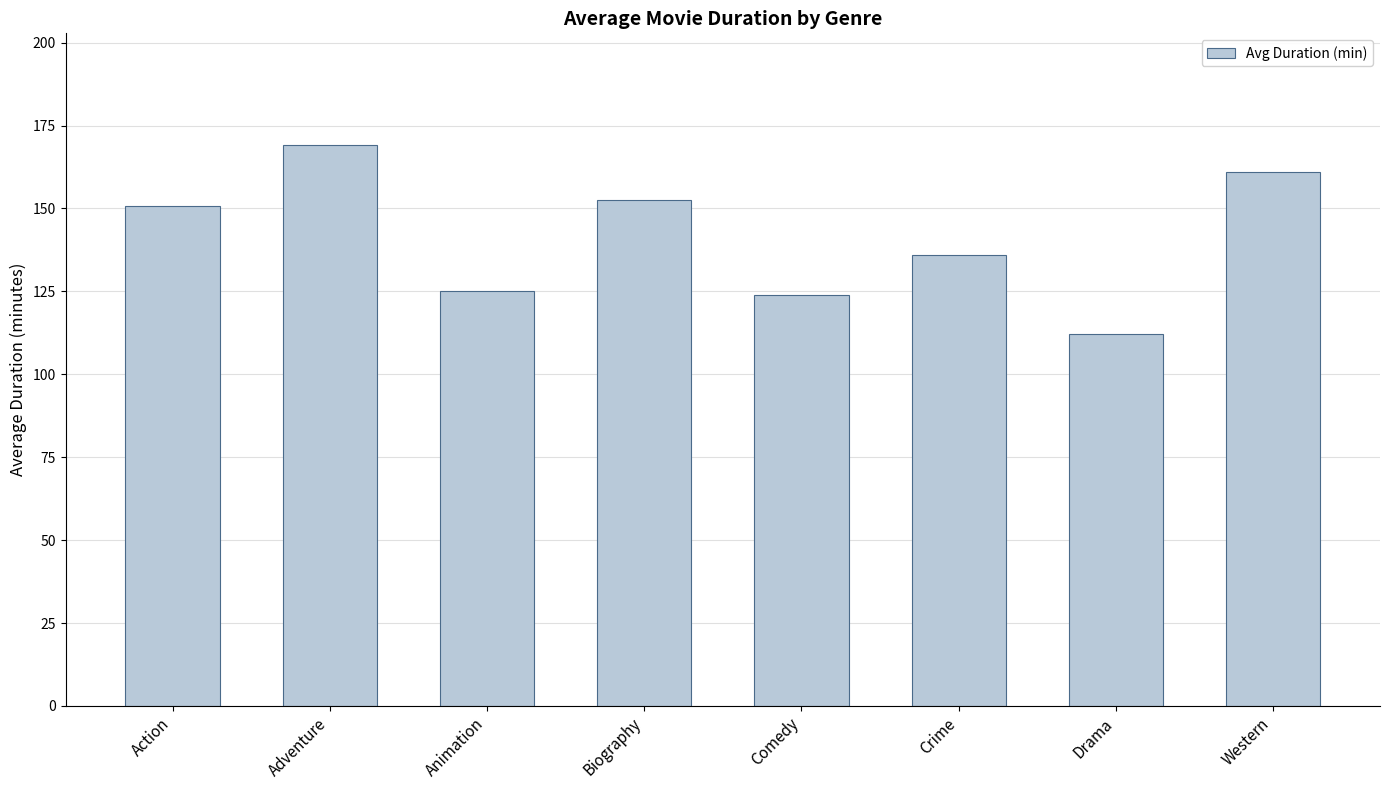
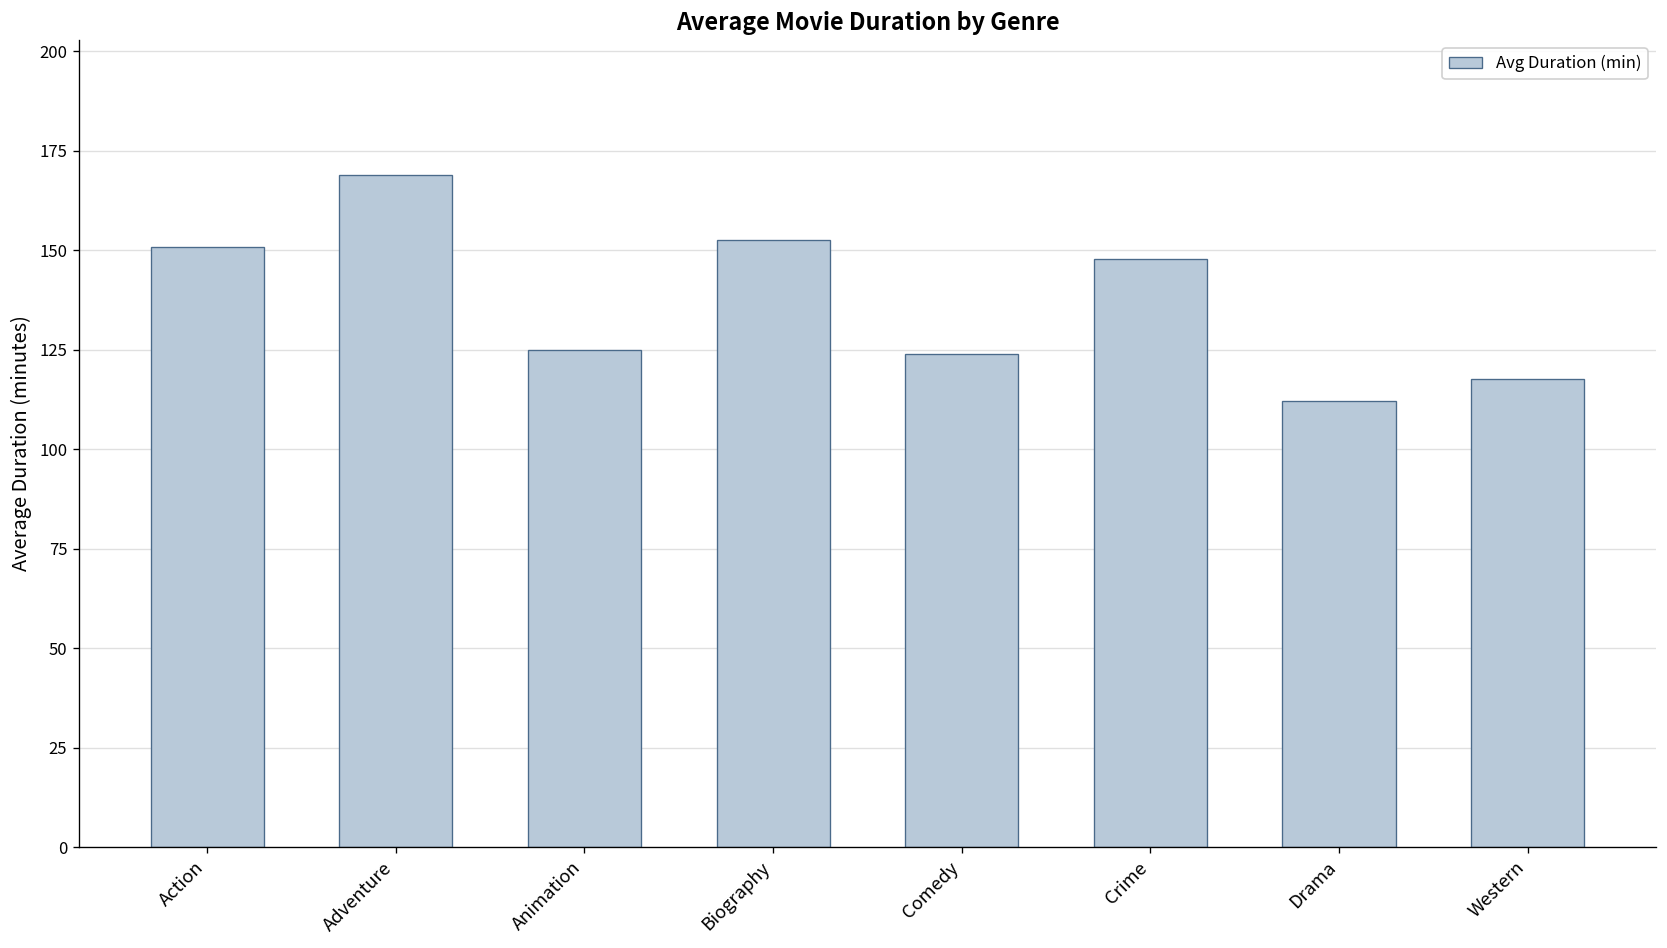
Crime: 136 -> 148
Western: 161 -> 118
